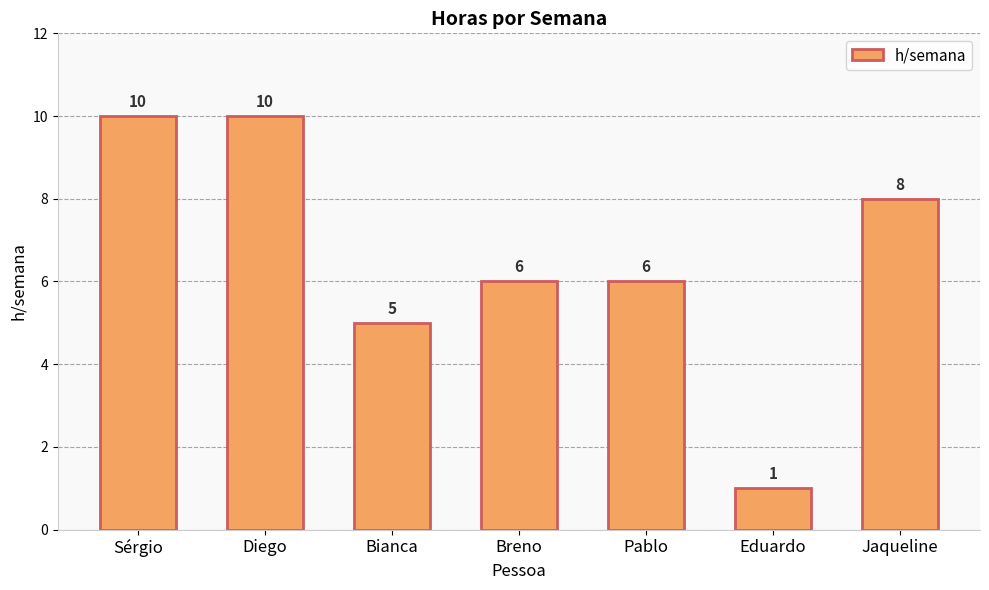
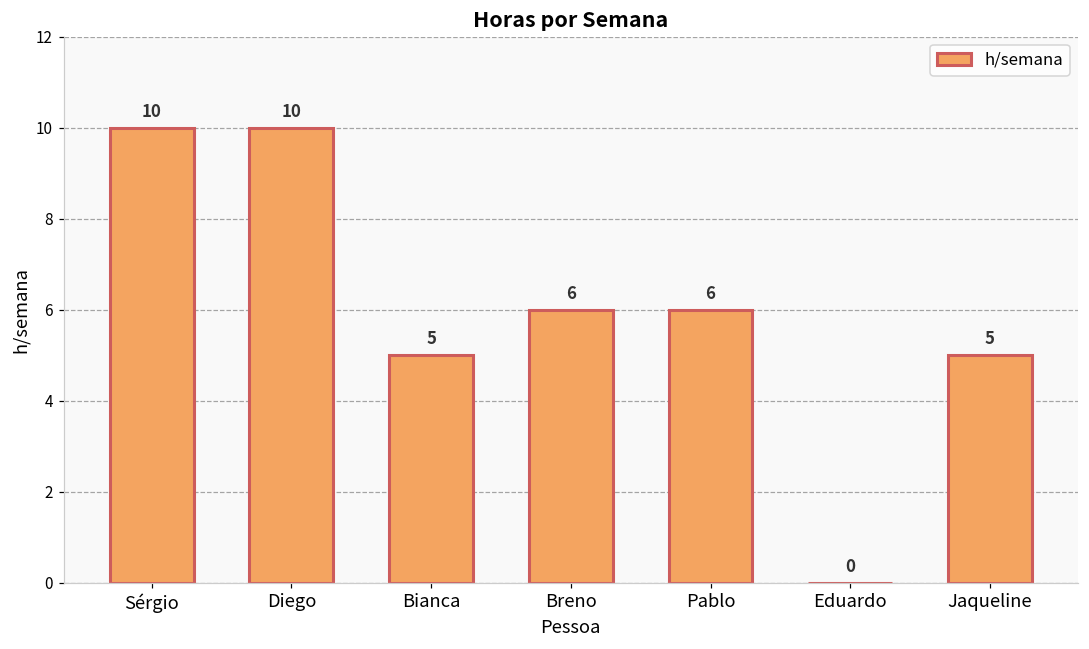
Eduardo: 1 -> 0
Jaqueline: 8 -> 5
